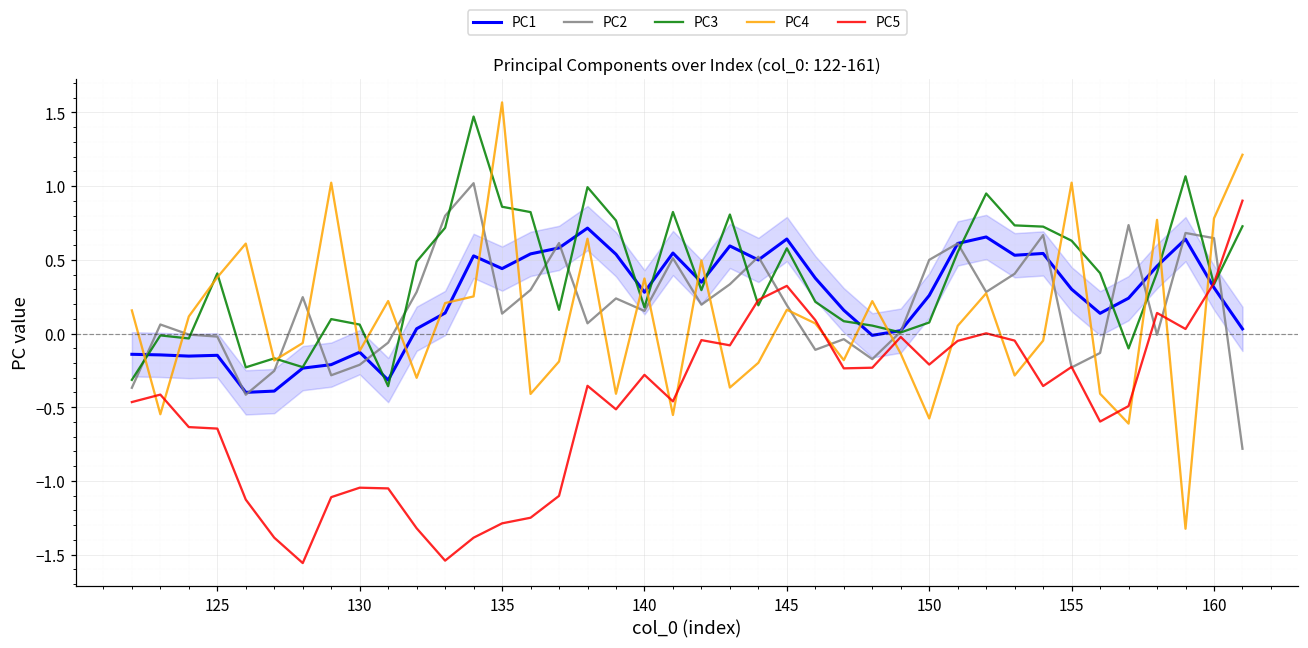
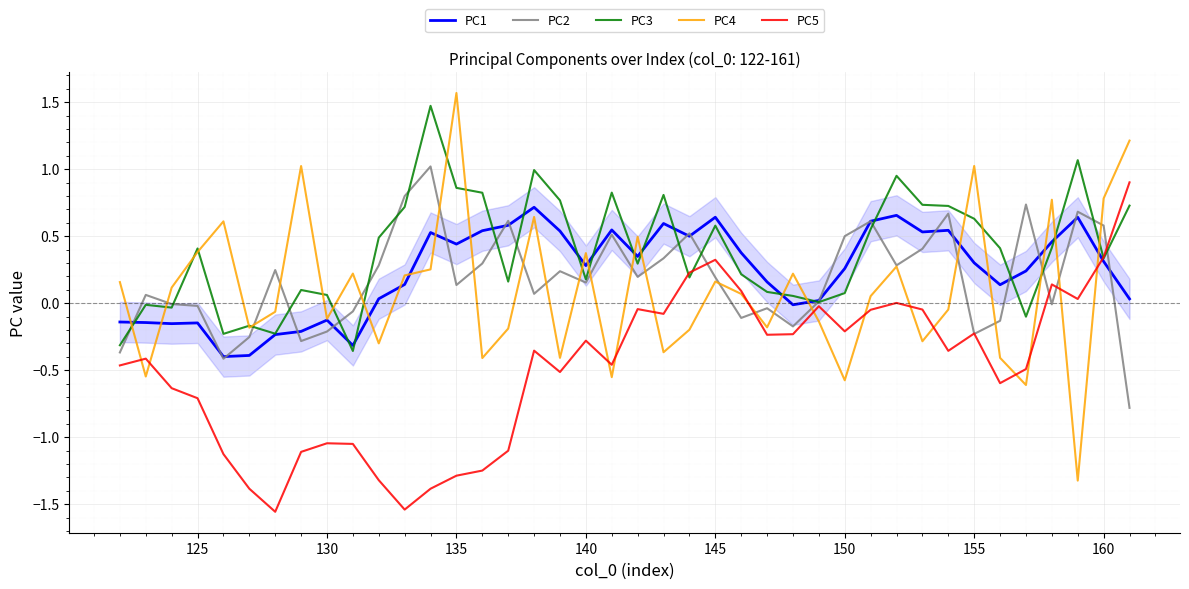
PC5, 125: -0.64 -> -0.71
PC2, 160: 0.65 -> 0.58
